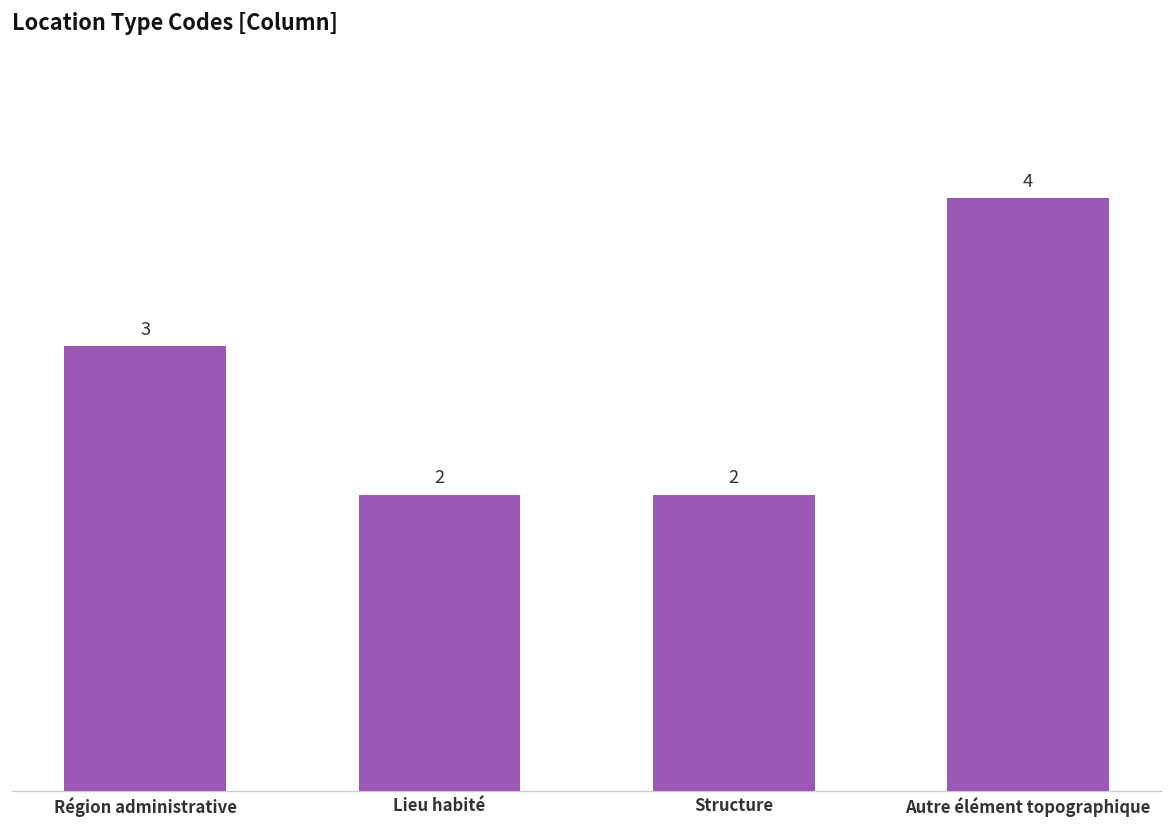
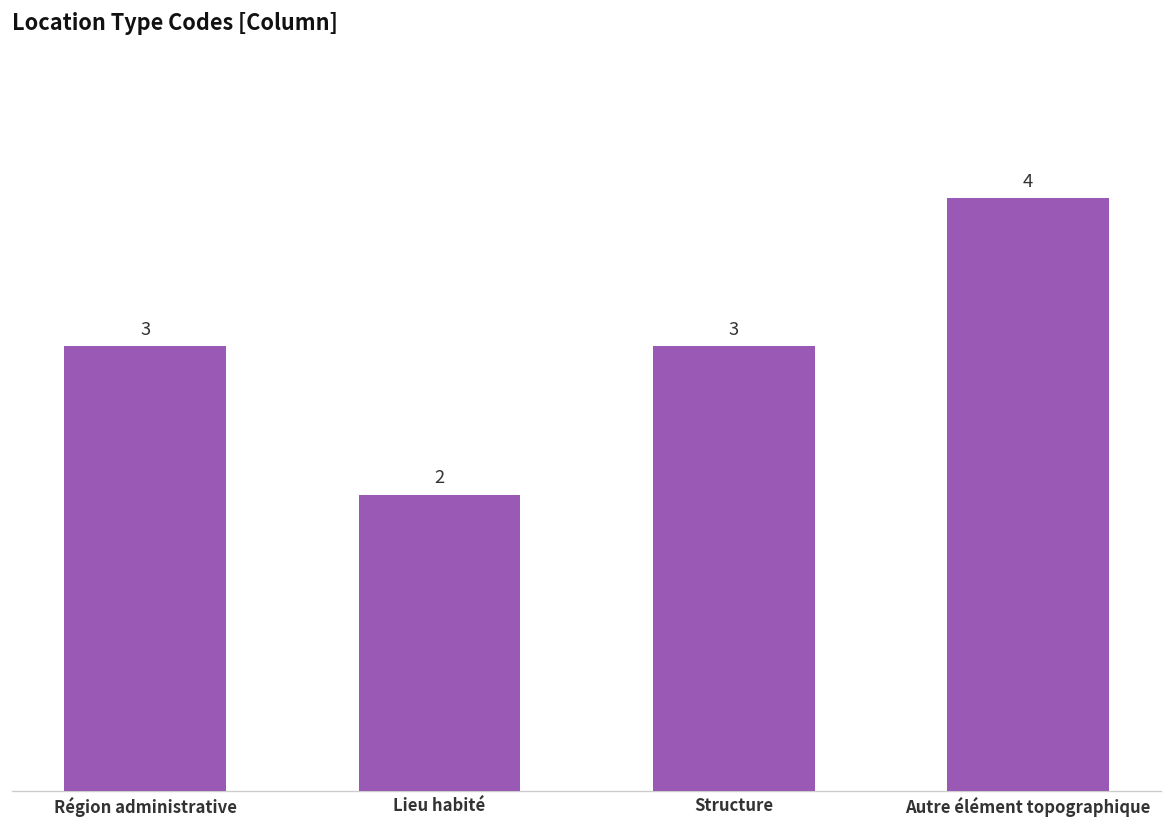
Structure: 2 -> 3
